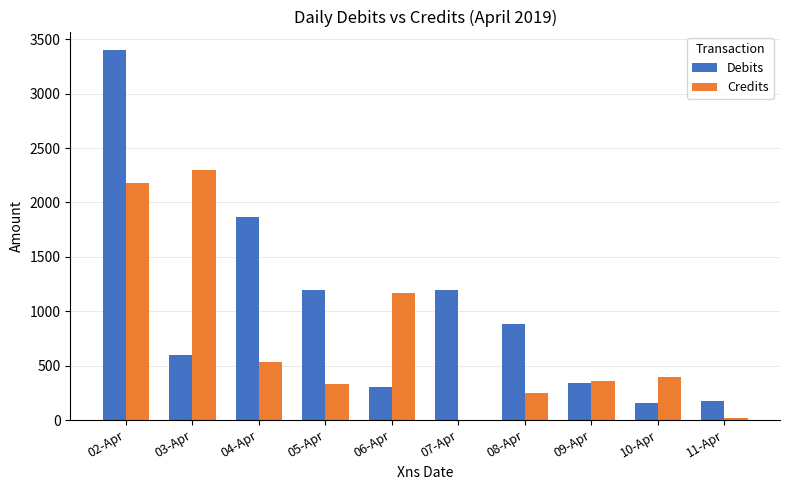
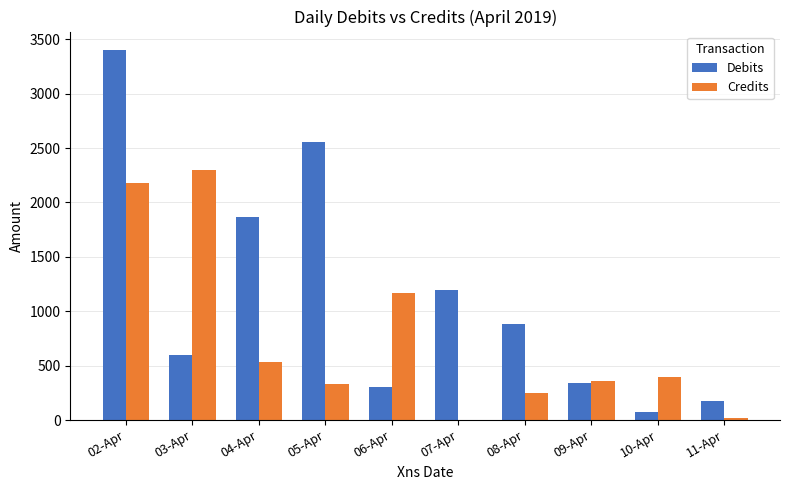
Debits, 05-Apr: 1200 -> 2560
Debits, 10-Apr: 160 -> 70
